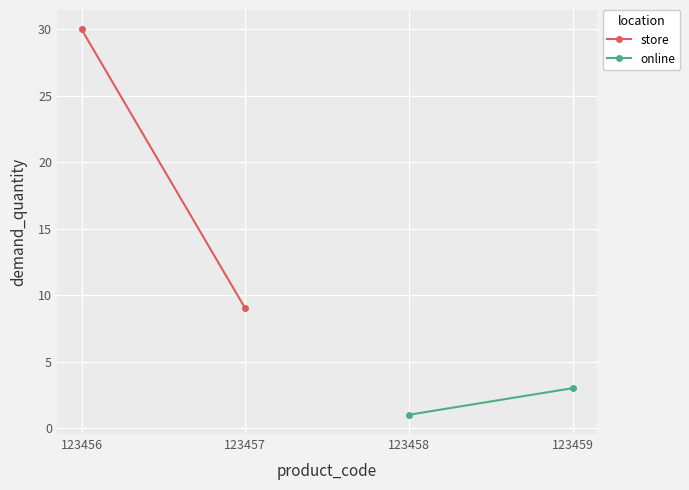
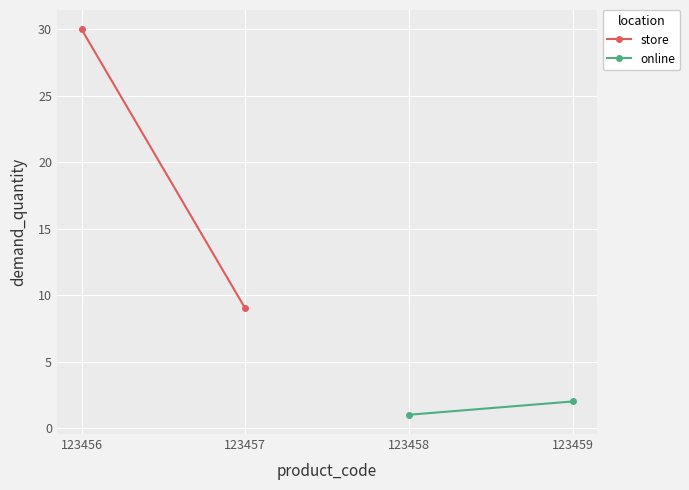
online, 123459: 3 -> 2
